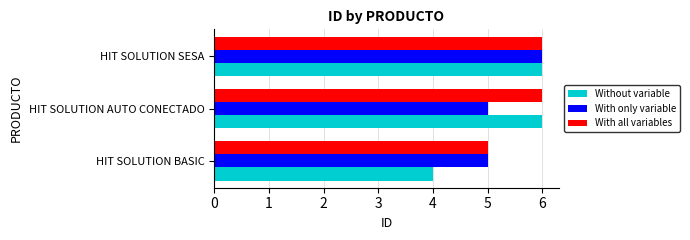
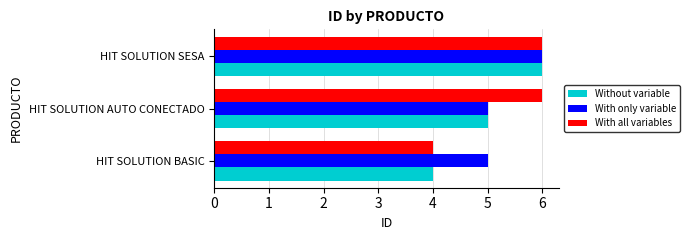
Without variable, HIT SOLUTION AUTO CONECTADO: 6 -> 5
With all variables, HIT SOLUTION BASIC: 5 -> 4
